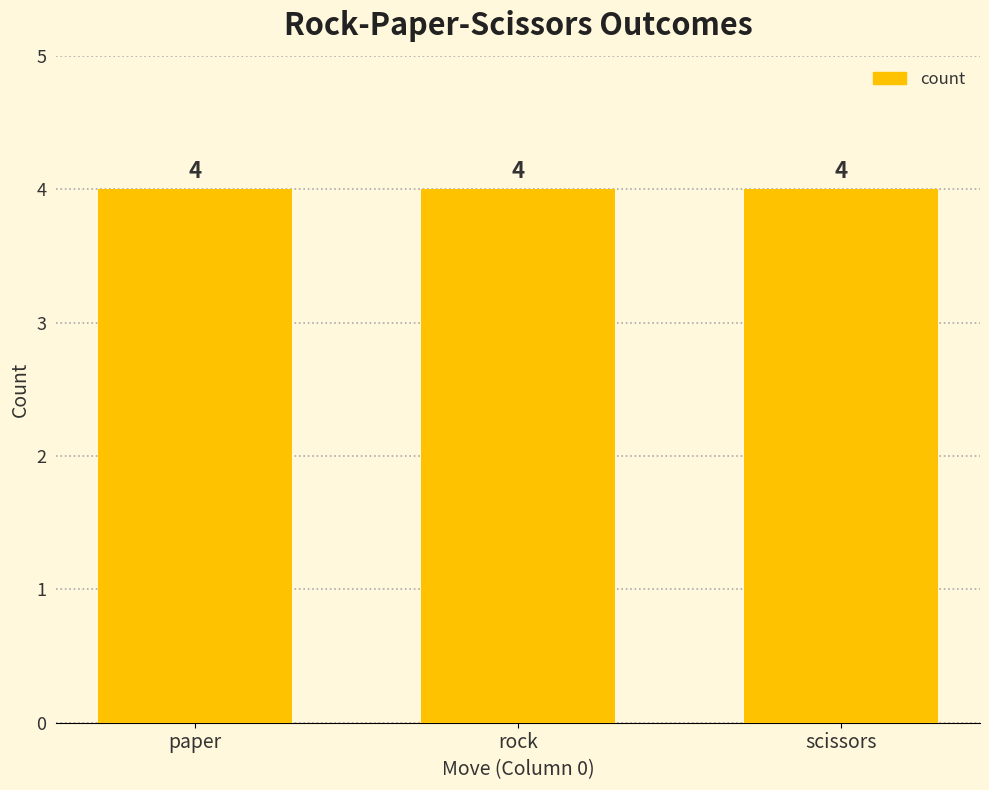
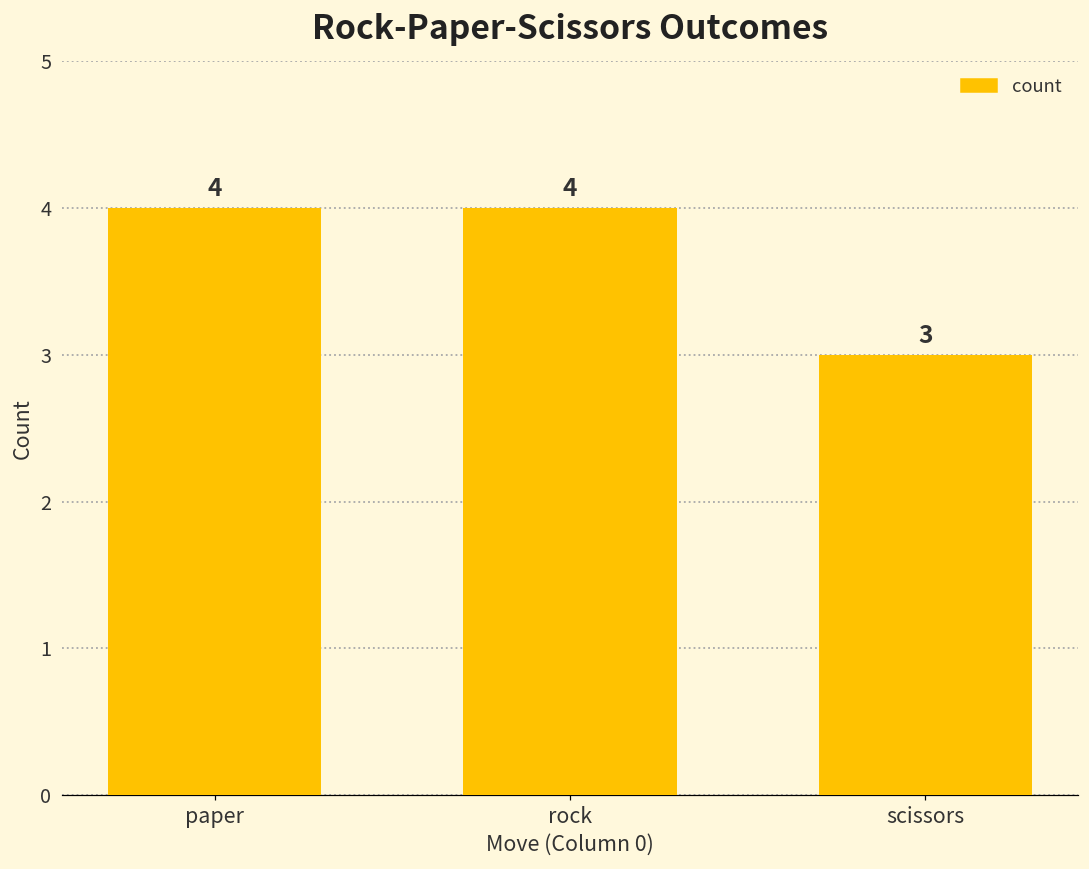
scissors: 4 -> 3
